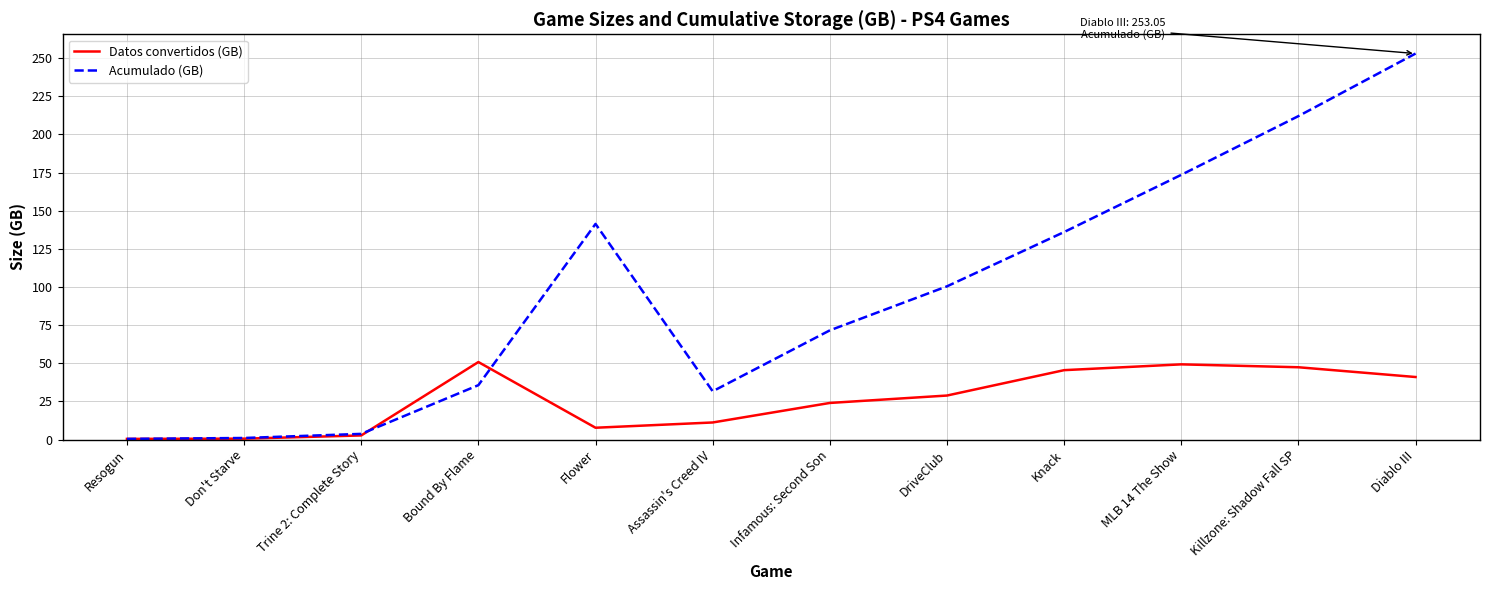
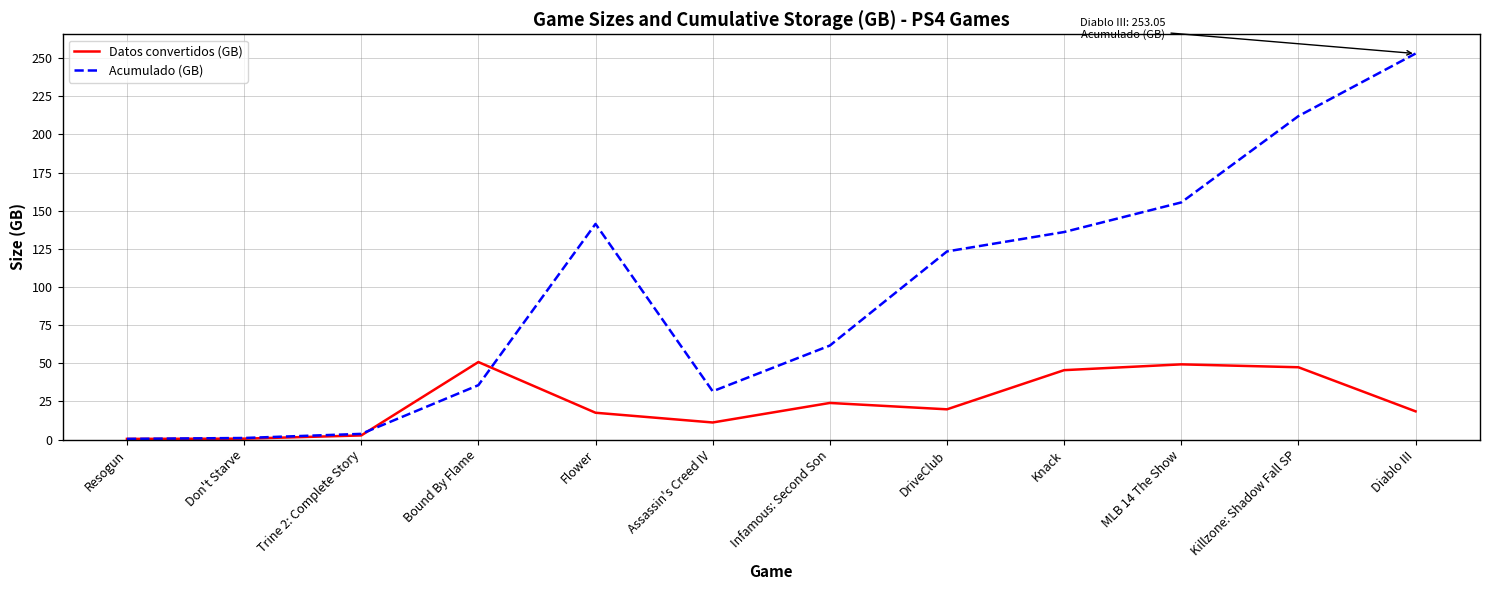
Datos convertidos (GB), Flower: 8 -> 18
Acumulado (GB), Infamous: Second Son: 72 -> 62
Datos convertidos (GB), DriveClub: 29 -> 20
Acumulado (GB), DriveClub: 100 -> 123
Acumulado (GB), MLB 14 The Show: 174 -> 155
Datos convertidos (GB), Diablo III: 41 -> 19
